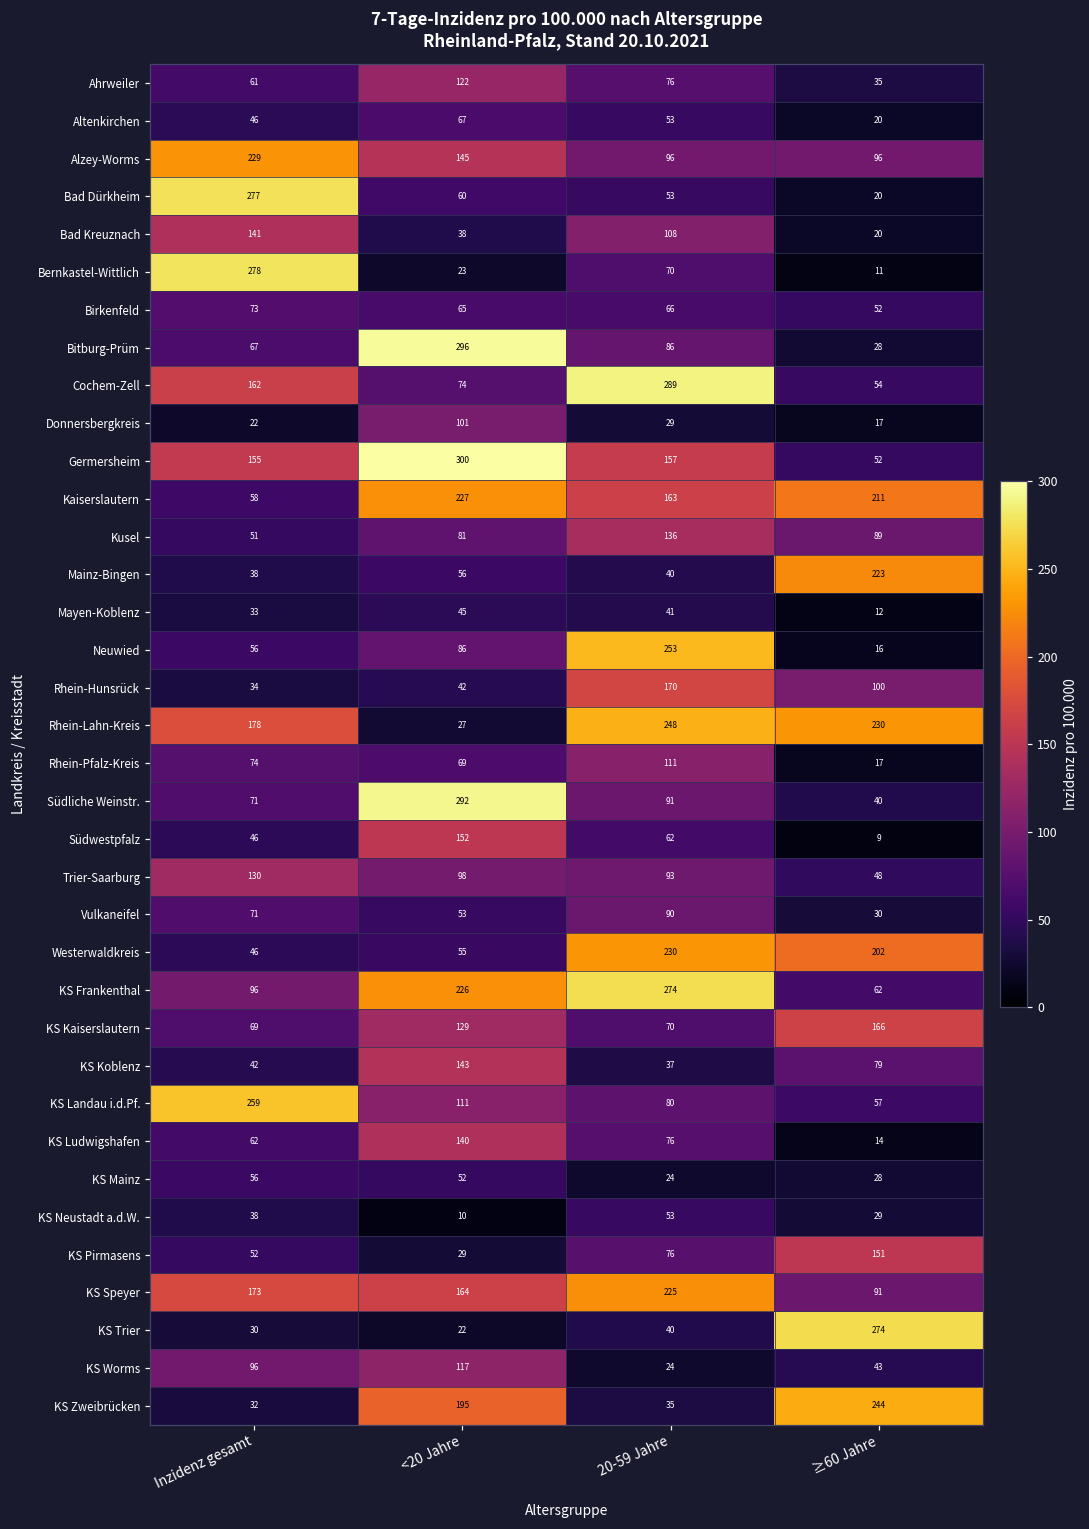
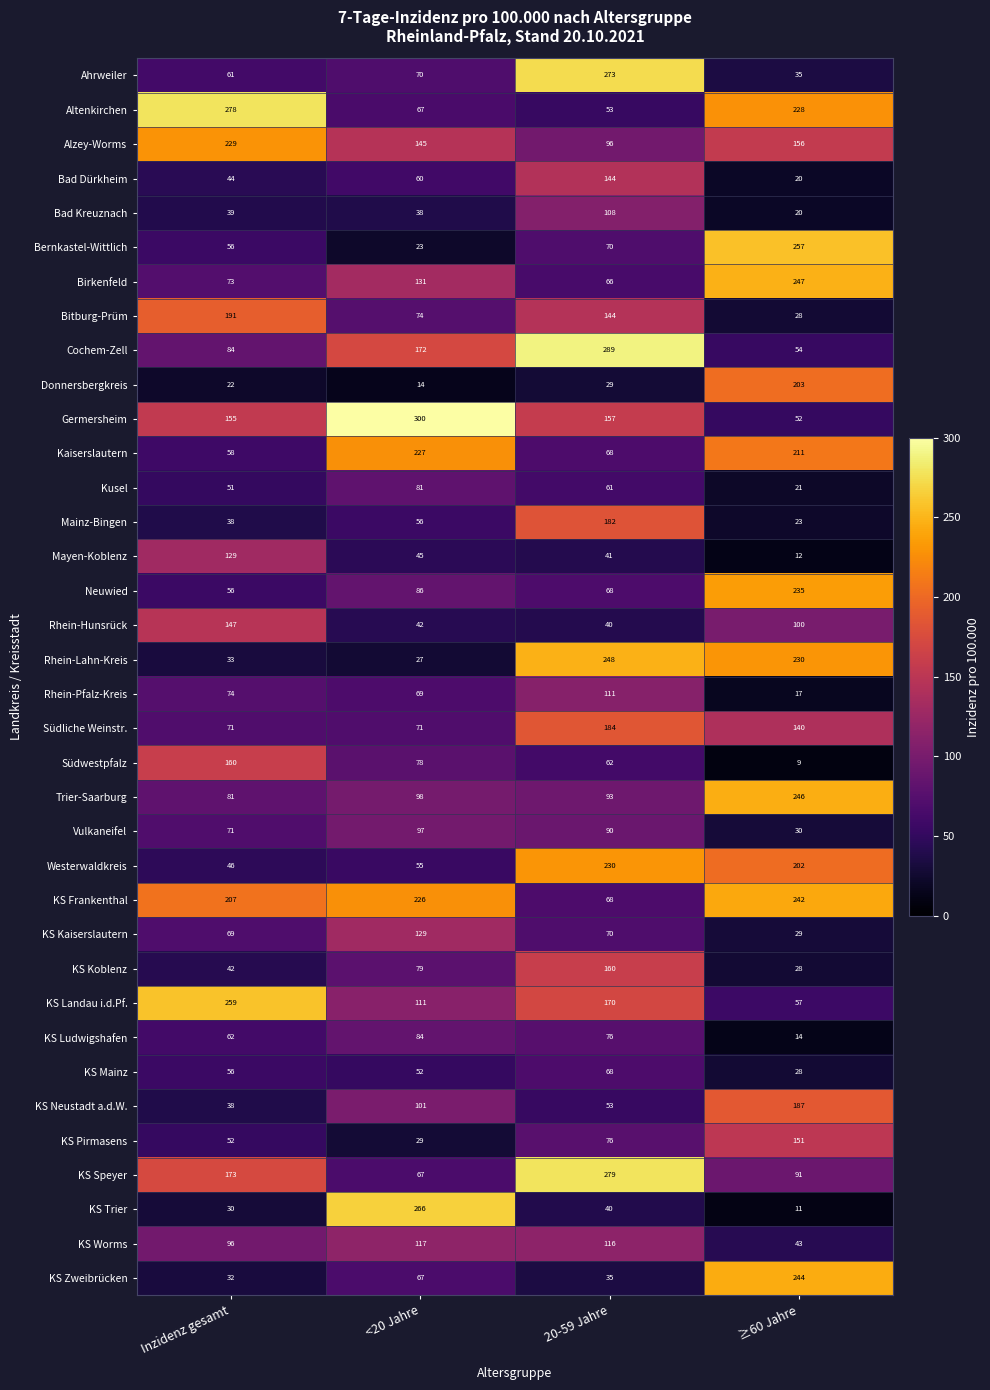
Ahrweiler, <20 Jahre: 122 -> 70
Ahrweiler, 20-59 Jahre: 76 -> 273
Altenkirchen, Inzidenz gesamt: 46 -> 278
Altenkirchen, ≥60 Jahre: 20 -> 228
Alzey-Worms, ≥60 Jahre: 96 -> 156
Bad Dürkheim, Inzidenz gesamt: 277 -> 44
Bad Dürkheim, 20-59 Jahre: 53 -> 144
Bad Kreuznach, Inzidenz gesamt: 141 -> 39
Bernkastel-Wittlich, Inzidenz gesamt: 278 -> 56
Bernkastel-Wittlich, ≥60 Jahre: 11 -> 257
Birkenfeld, <20 Jahre: 65 -> 131
Birkenfeld, ≥60 Jahre: 52 -> 247
Bitburg-Prüm, Inzidenz gesamt: 67 -> 191
Bitburg-Prüm, <20 Jahre: 296 -> 74
Bitburg-Prüm, 20-59 Jahre: 86 -> 144
Cochem-Zell, Inzidenz gesamt: 162 -> 84
Cochem-Zell, <20 Jahre: 74 -> 172
Donnersbergkreis, <20 Jahre: 101 -> 14
Donnersbergkreis, ≥60 Jahre: 17 -> 203
Kaiserslautern, 20-59 Jahre: 163 -> 68
Kusel, 20-59 Jahre: 136 -> 61
Kusel, ≥60 Jahre: 89 -> 21
Mainz-Bingen, 20-59 Jahre: 40 -> 182
Mainz-Bingen, ≥60 Jahre: 223 -> 23
Mayen-Koblenz, Inzidenz gesamt: 33 -> 129
Neuwied, 20-59 Jahre: 253 -> 68
Neuwied, ≥60 Jahre: 16 -> 235
Rhein-Hunsrück, Inzidenz gesamt: 34 -> 147
Rhein-Hunsrück, 20-59 Jahre: 170 -> 40
Rhein-Lahn-Kreis, Inzidenz gesamt: 178 -> 33
Südliche Weinstr., <20 Jahre: 292 -> 71
Südliche Weinstr., 20-59 Jahre: 91 -> 184
Südliche Weinstr., ≥60 Jahre: 40 -> 140
Südwestpfalz, Inzidenz gesamt: 46 -> 160
Südwestpfalz, <20 Jahre: 152 -> 78
Trier-Saarburg, Inzidenz gesamt: 130 -> 81
Trier-Saarburg, ≥60 Jahre: 48 -> 246
Vulkaneifel, <20 Jahre: 53 -> 97
KS Frankenthal, Inzidenz gesamt: 96 -> 207
KS Frankenthal, 20-59 Jahre: 274 -> 68
KS Frankenthal, ≥60 Jahre: 62 -> 242
KS Kaiserslautern, ≥60 Jahre: 166 -> 29
KS Koblenz, <20 Jahre: 143 -> 79
KS Koblenz, 20-59 Jahre: 37 -> 160
KS Koblenz, ≥60 Jahre: 79 -> 28
KS Landau i.d.Pf., 20-59 Jahre: 80 -> 170
KS Ludwigshafen, <20 Jahre: 140 -> 84
KS Mainz, 20-59 Jahre: 24 -> 68
KS Neustadt a.d.W., <20 Jahre: 10 -> 101
KS Neustadt a.d.W., ≥60 Jahre: 29 -> 187
KS Speyer, <20 Jahre: 164 -> 67
KS Speyer, 20-59 Jahre: 225 -> 279
KS Trier, <20 Jahre: 22 -> 266
KS Trier, ≥60 Jahre: 274 -> 11
KS Worms, 20-59 Jahre: 24 -> 116
KS Zweibrücken, <20 Jahre: 195 -> 67
